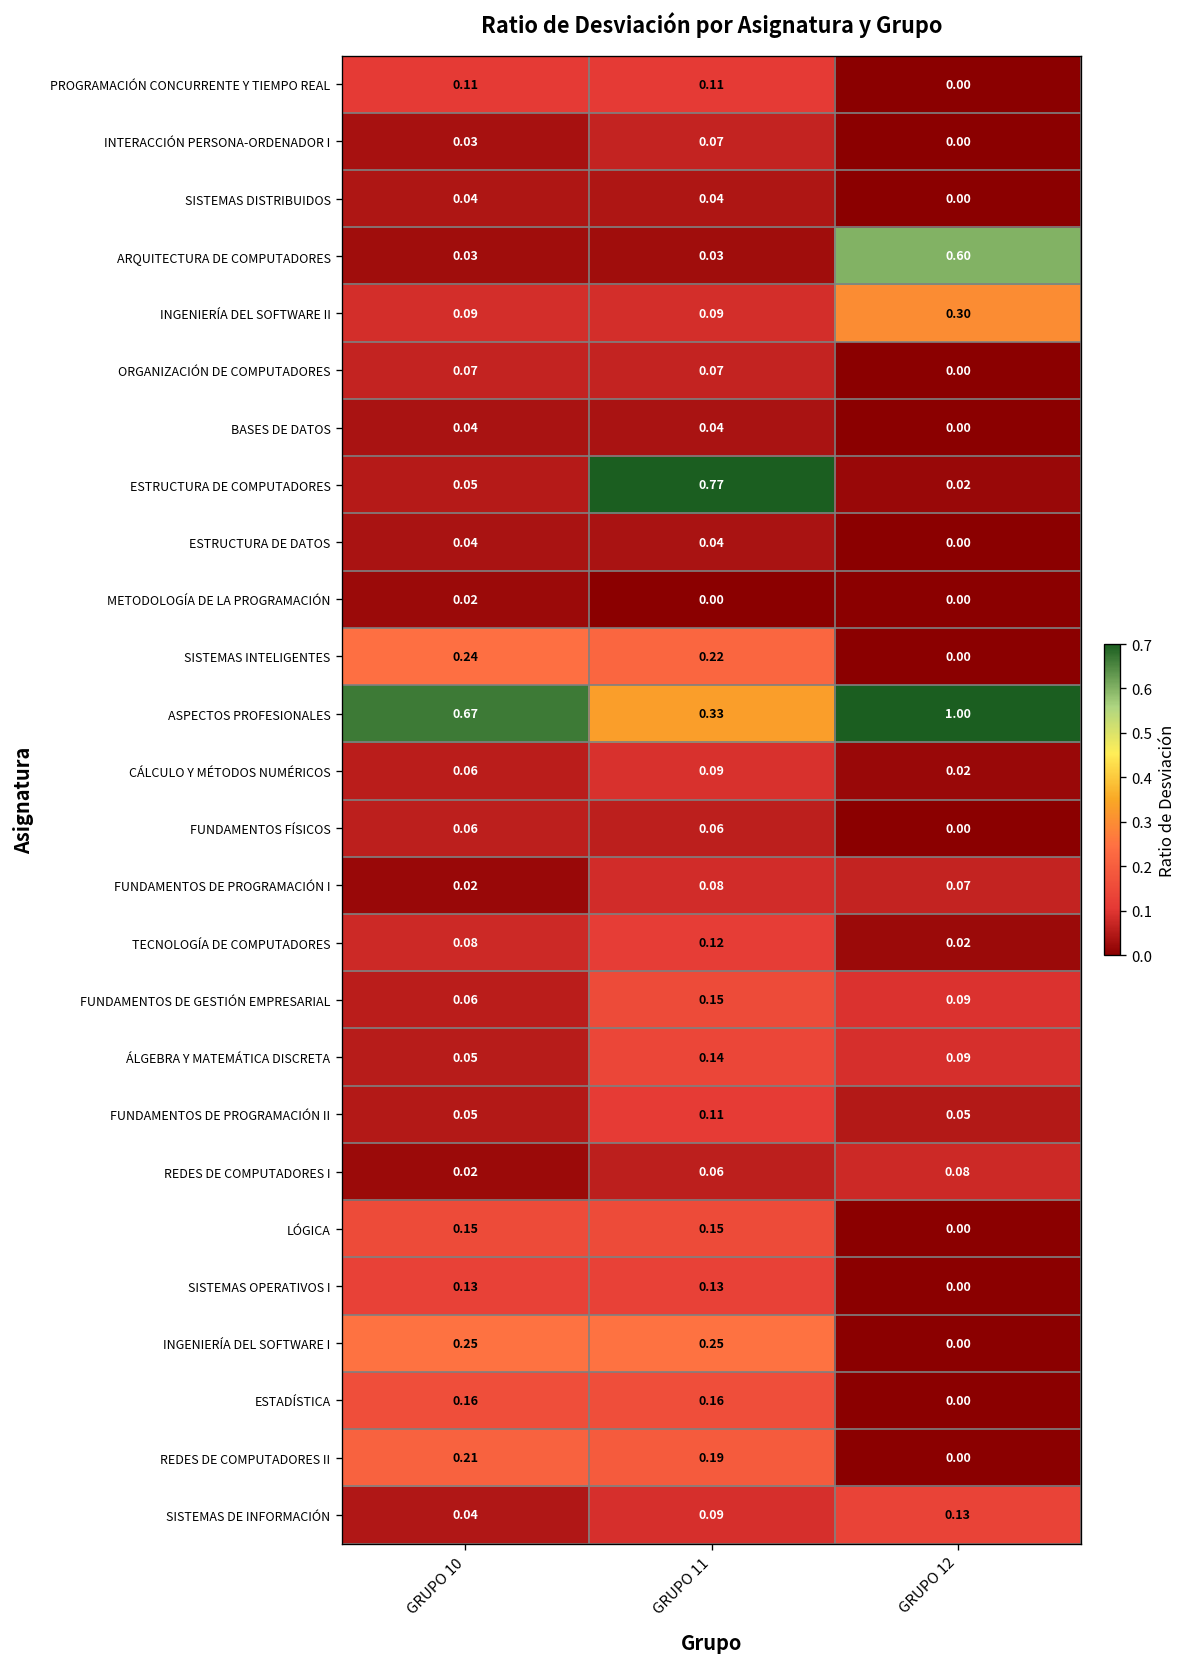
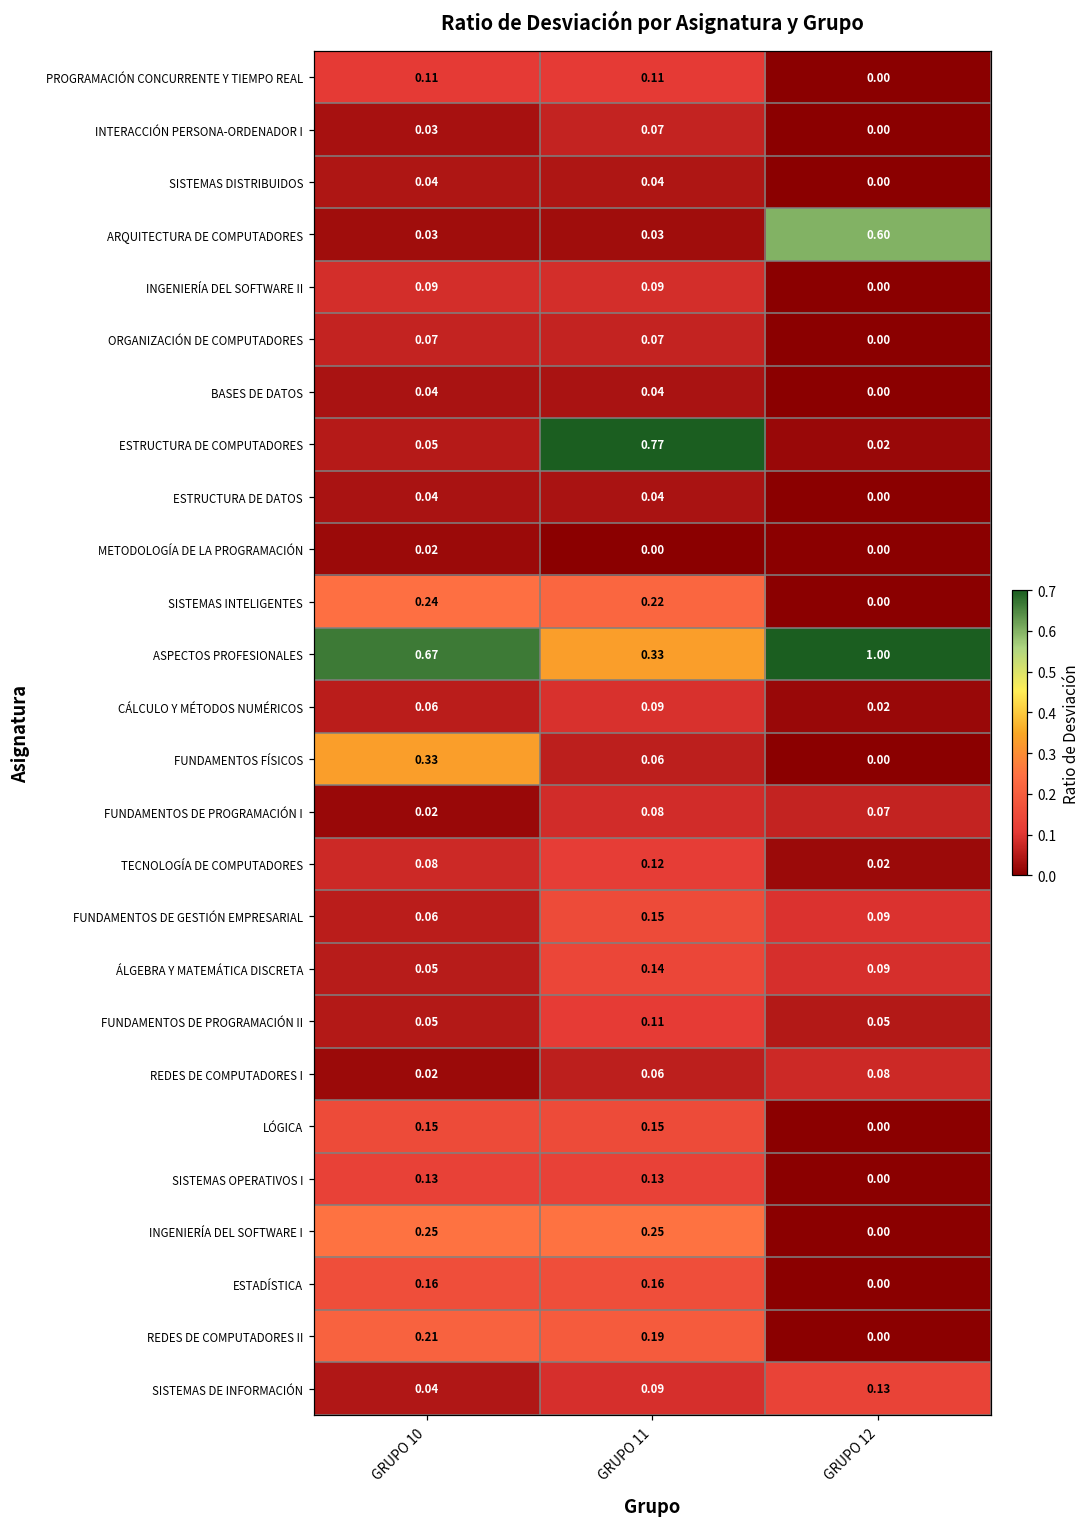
INGENIERÍA DEL SOFTWARE II, GRUPO 12: 0.30 -> 0.00
FUNDAMENTOS FÍSICOS, GRUPO 10: 0.06 -> 0.33
